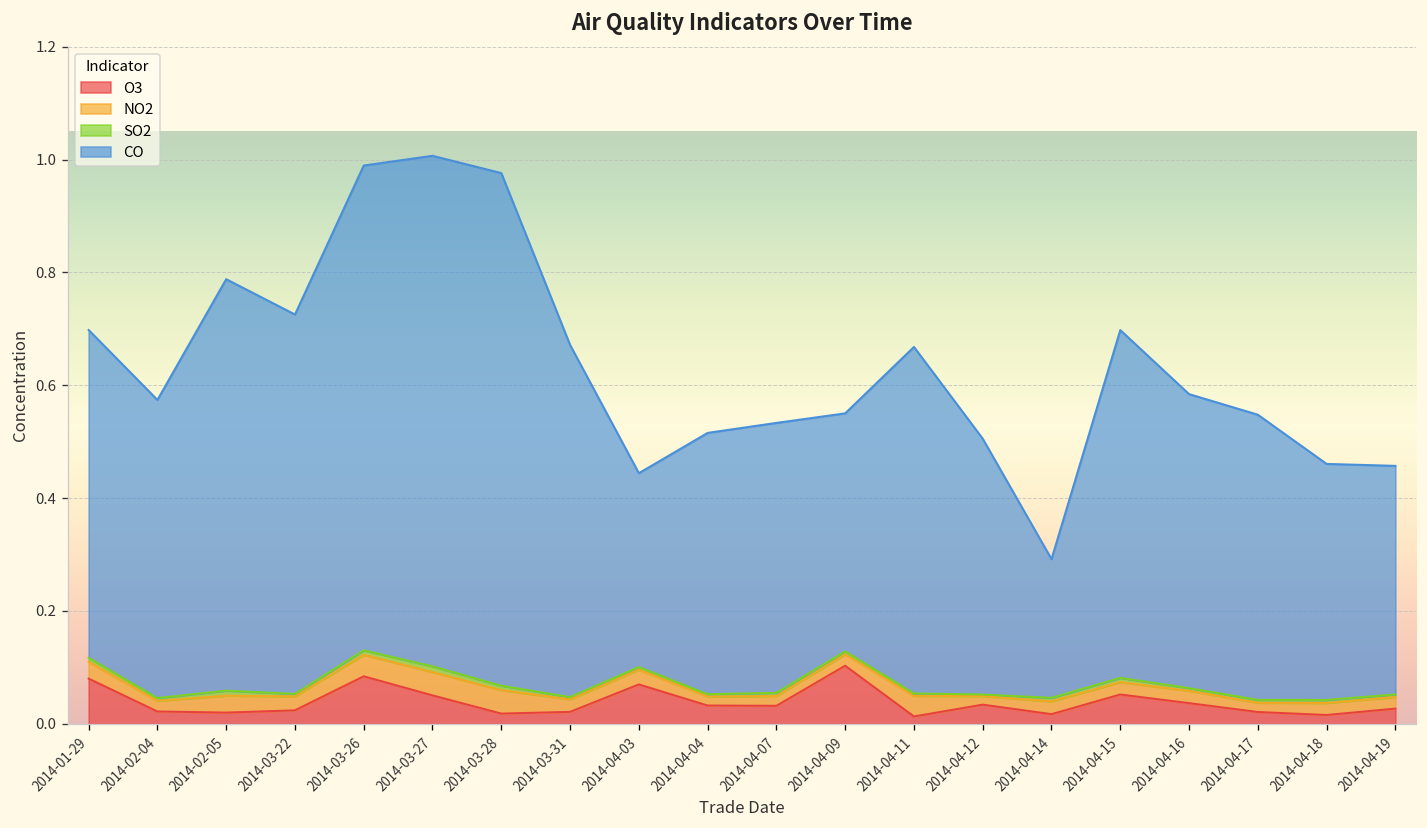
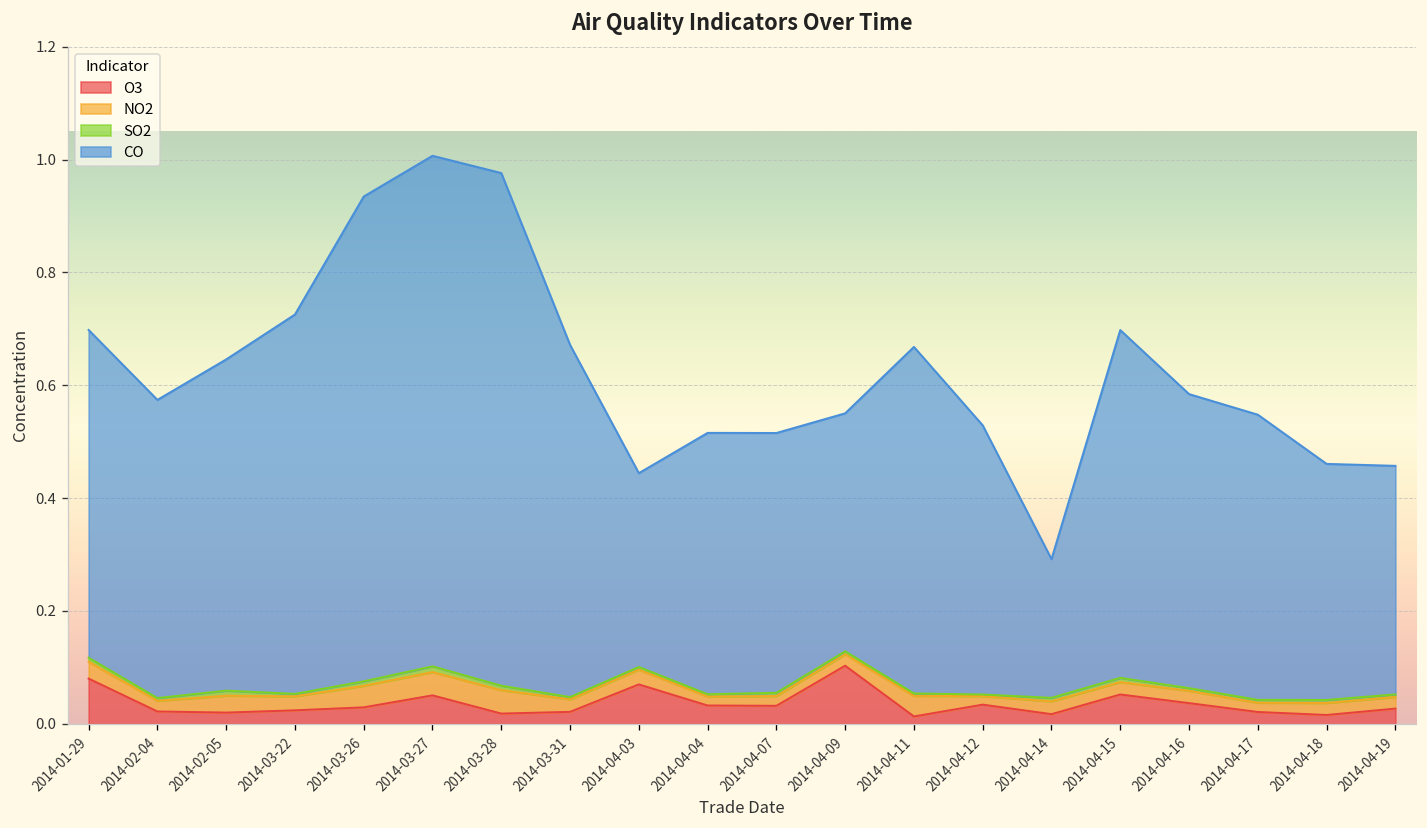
CO, 2014-02-05: 0.73 -> 0.59
O3, 2014-03-26: 0.08 -> 0.03
CO, 2014-04-07: 0.48 -> 0.46
CO, 2014-04-12: 0.45 -> 0.48
